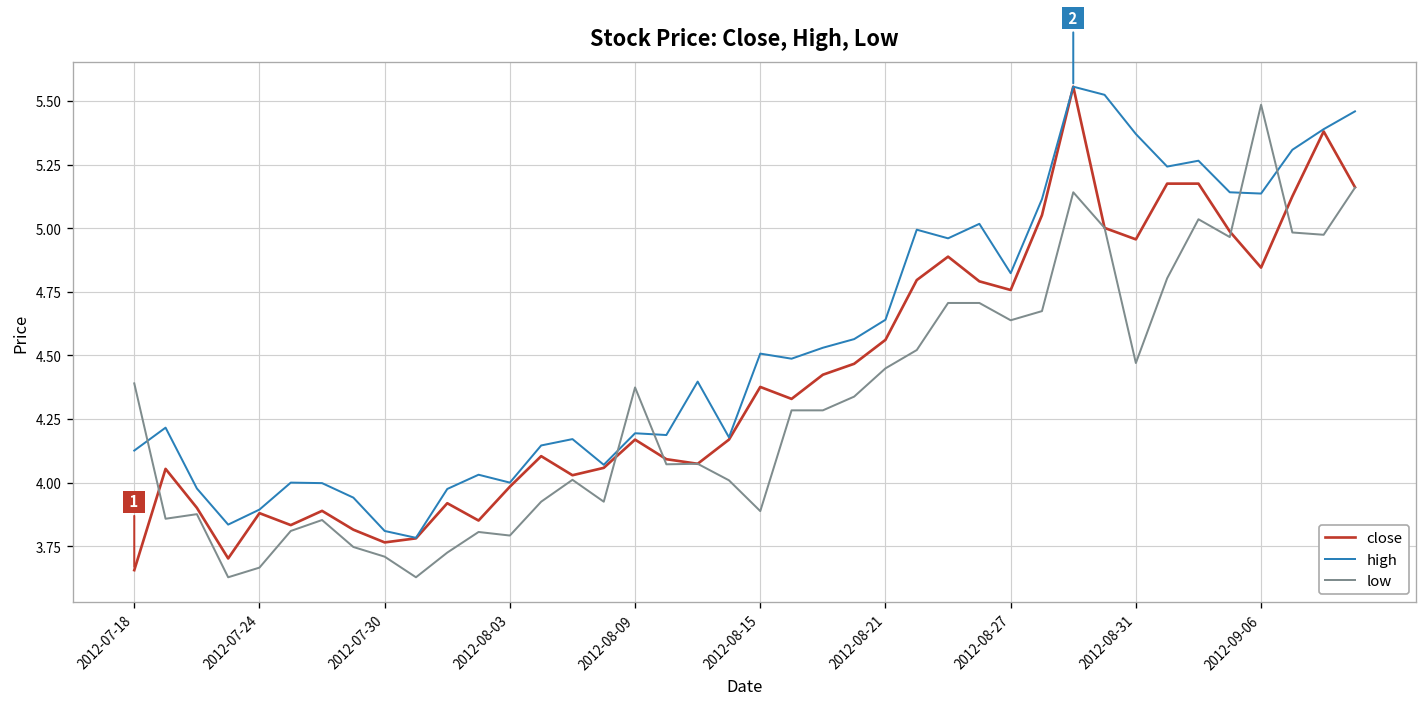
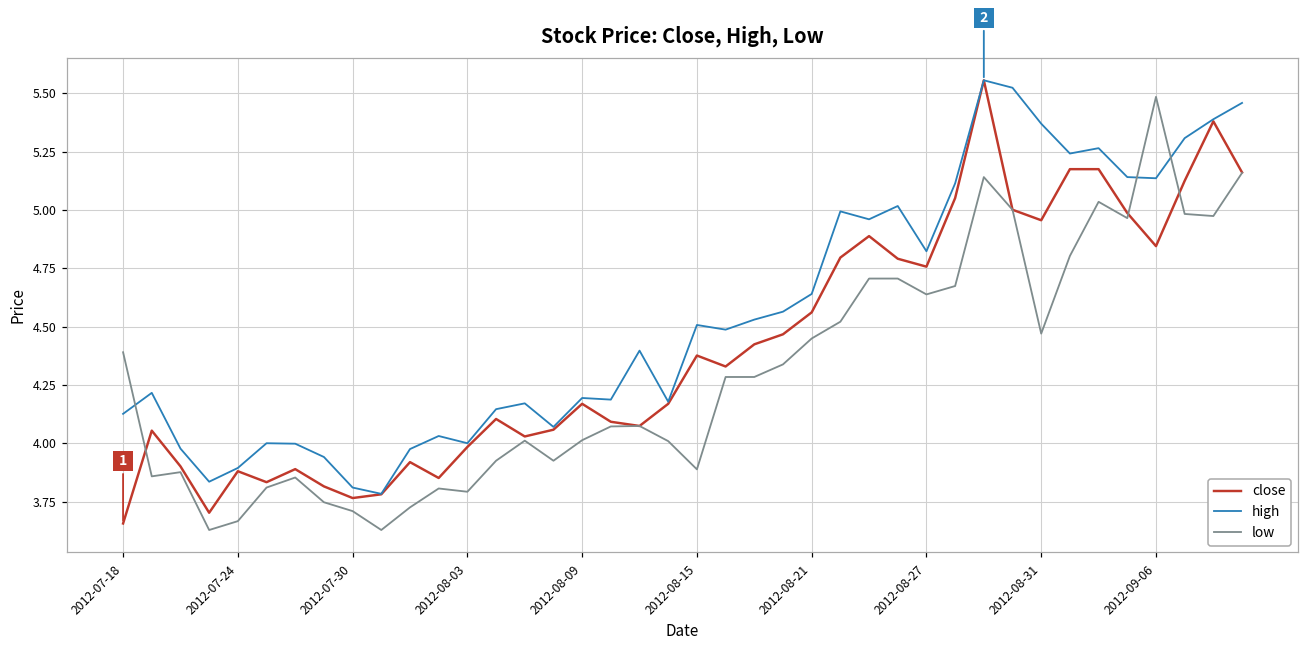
low, 2012-08-09: 4.37 -> 4.01
